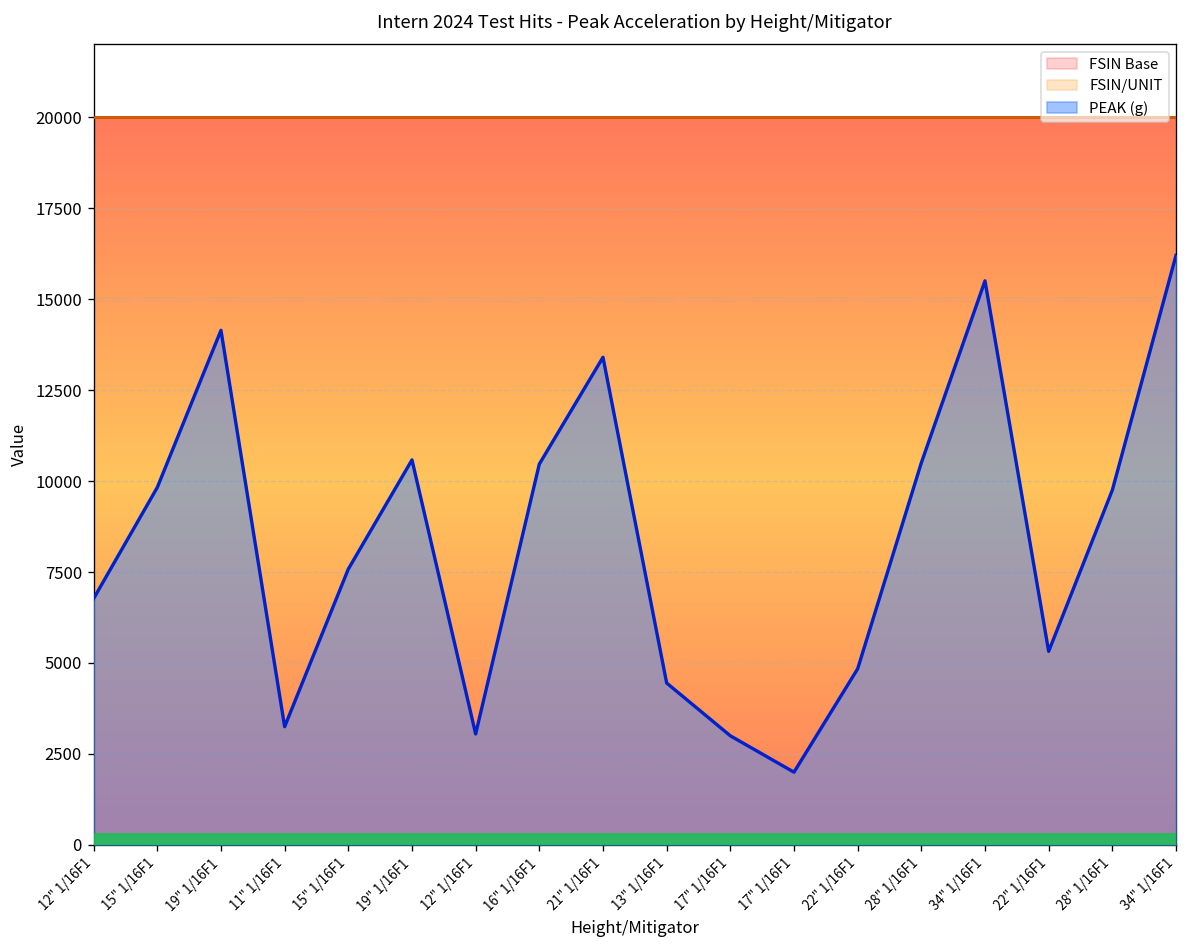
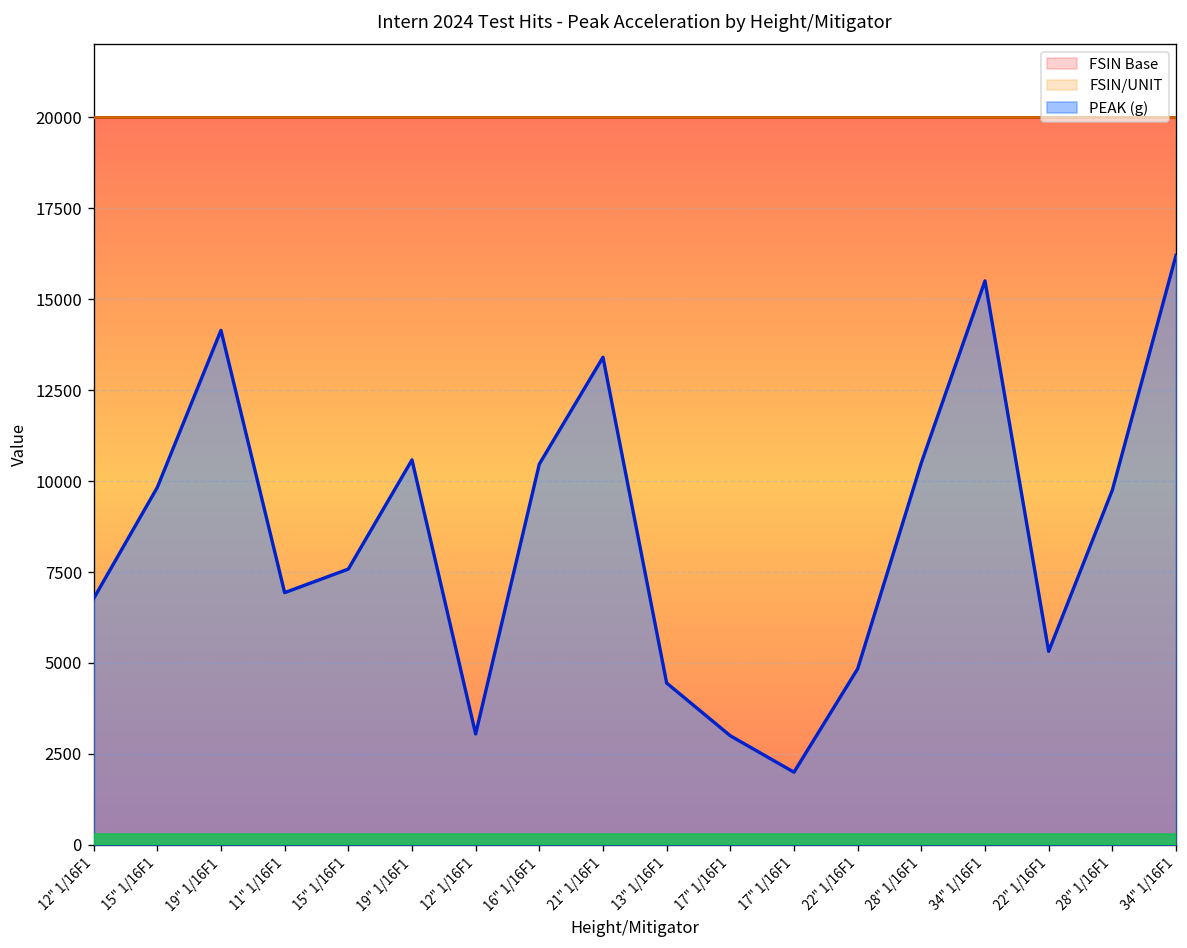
PEAK (g), 11" 1/16F1: 3300 -> 6900
